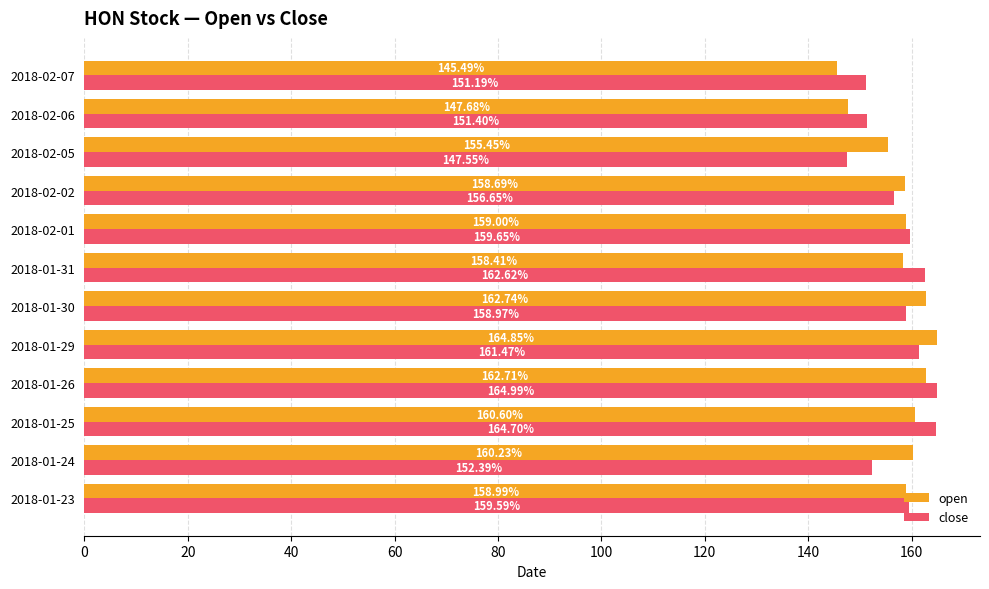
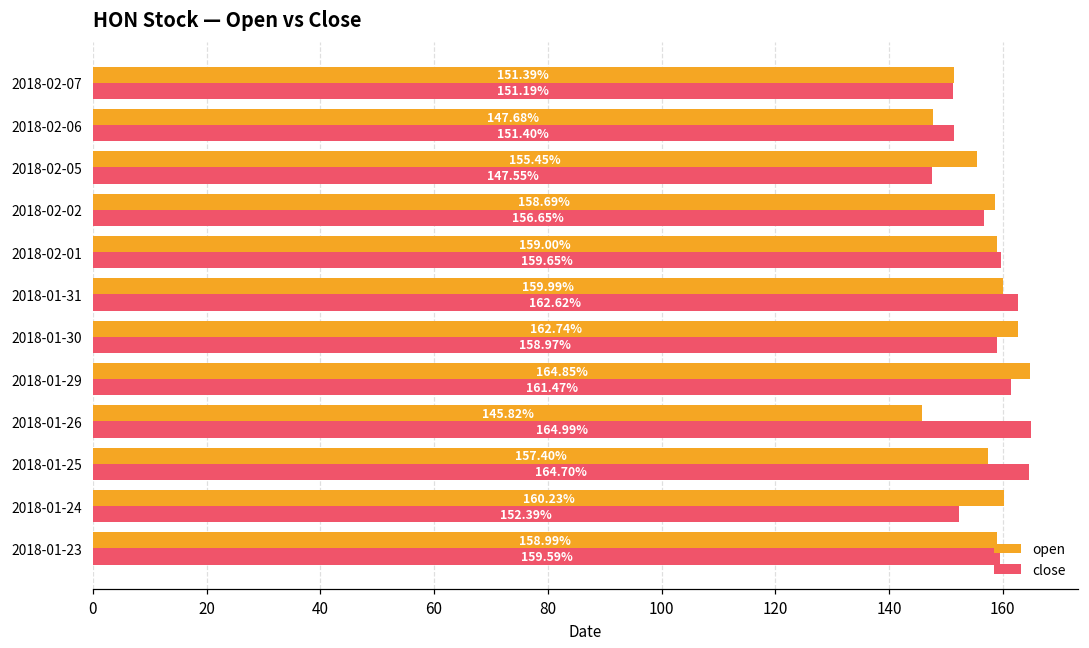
open, 2018-02-07: 145.49% -> 151.39%
open, 2018-01-31: 158.41% -> 159.99%
open, 2018-01-26: 162.71% -> 145.82%
open, 2018-01-25: 160.60% -> 157.40%
